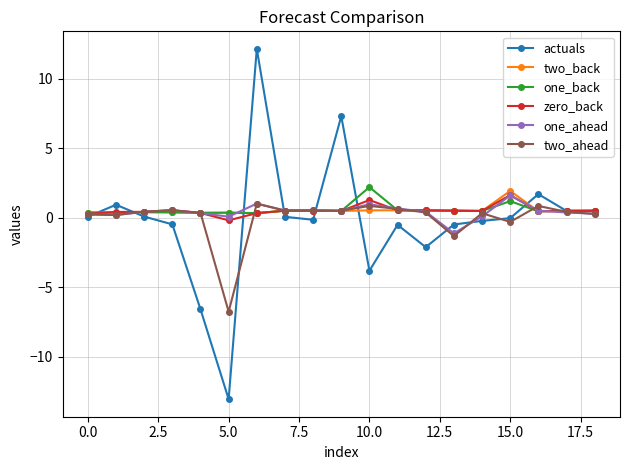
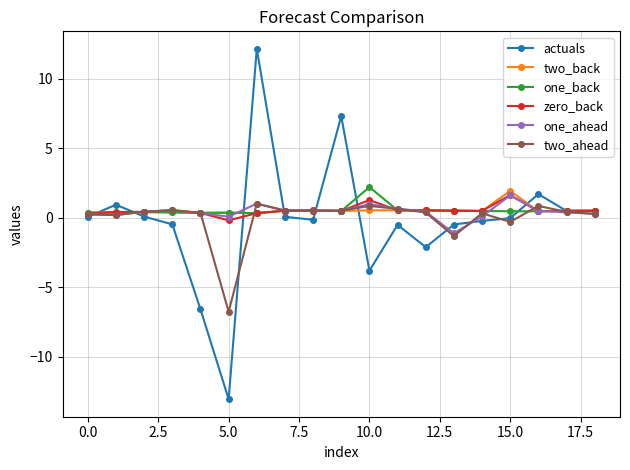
one_back, 15.0: 1.2 -> 0.5
